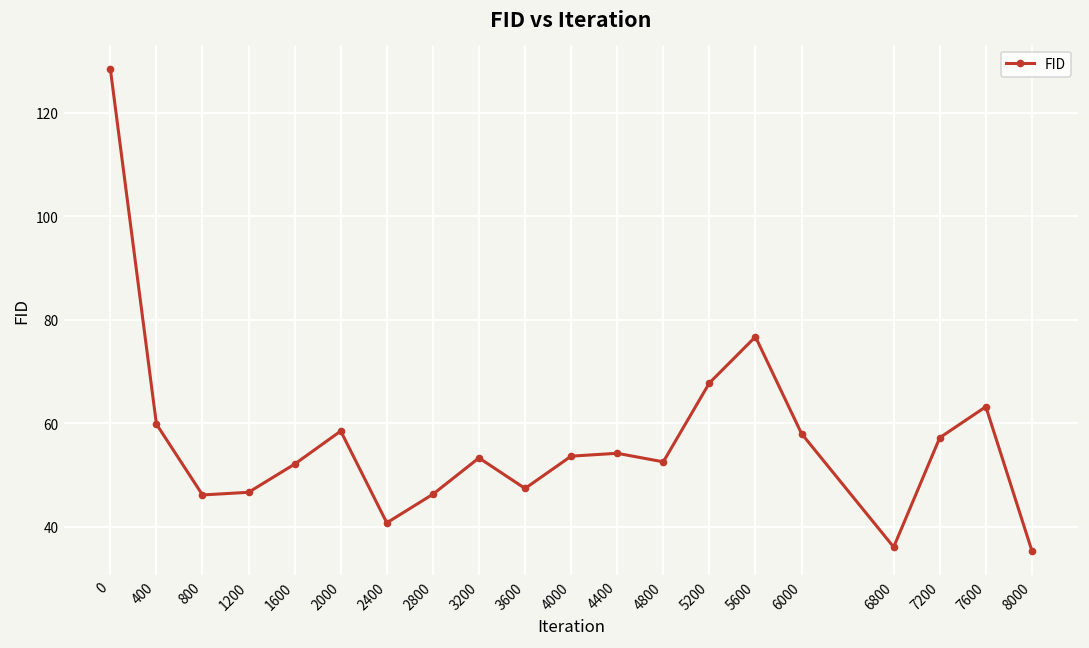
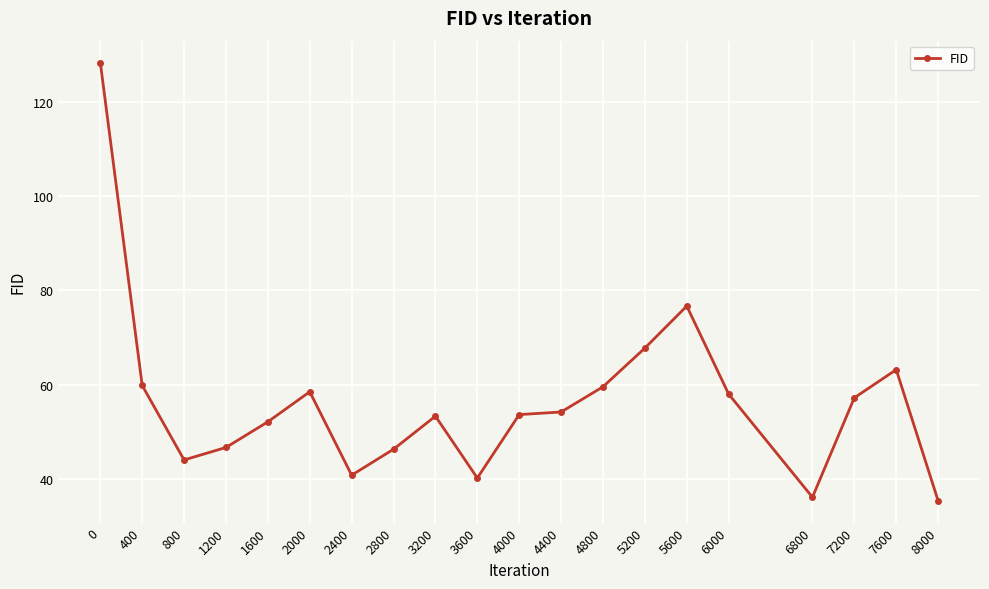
800: 46 -> 44
3600: 47 -> 40
4800: 53 -> 60
